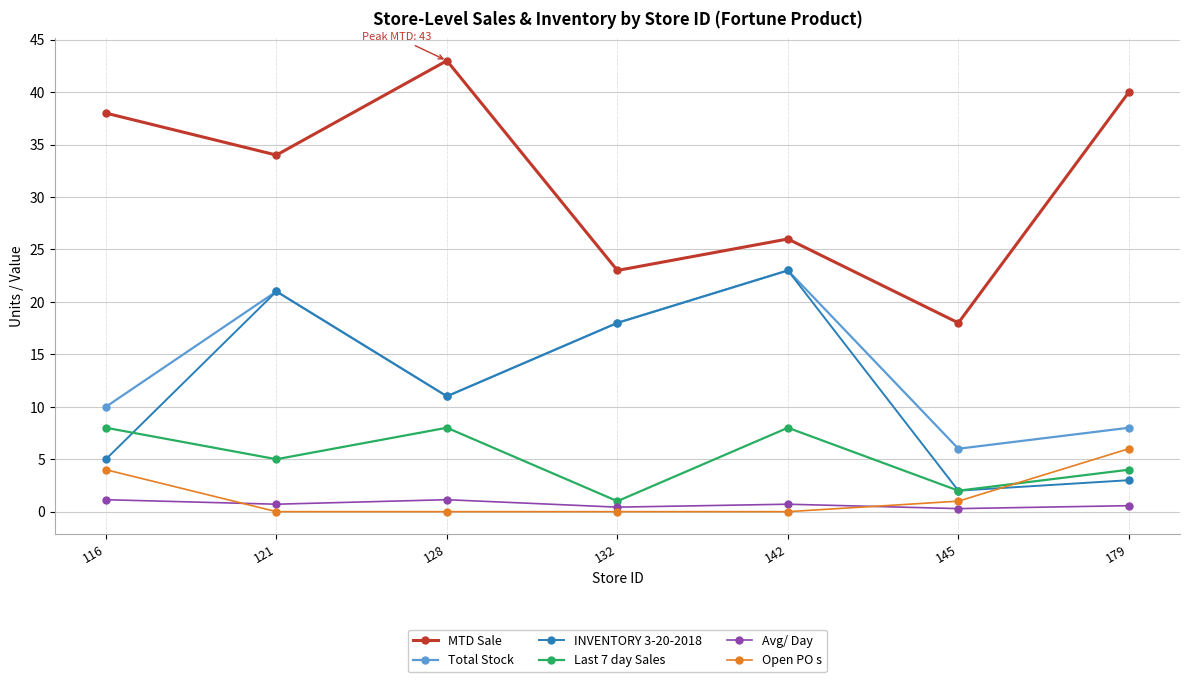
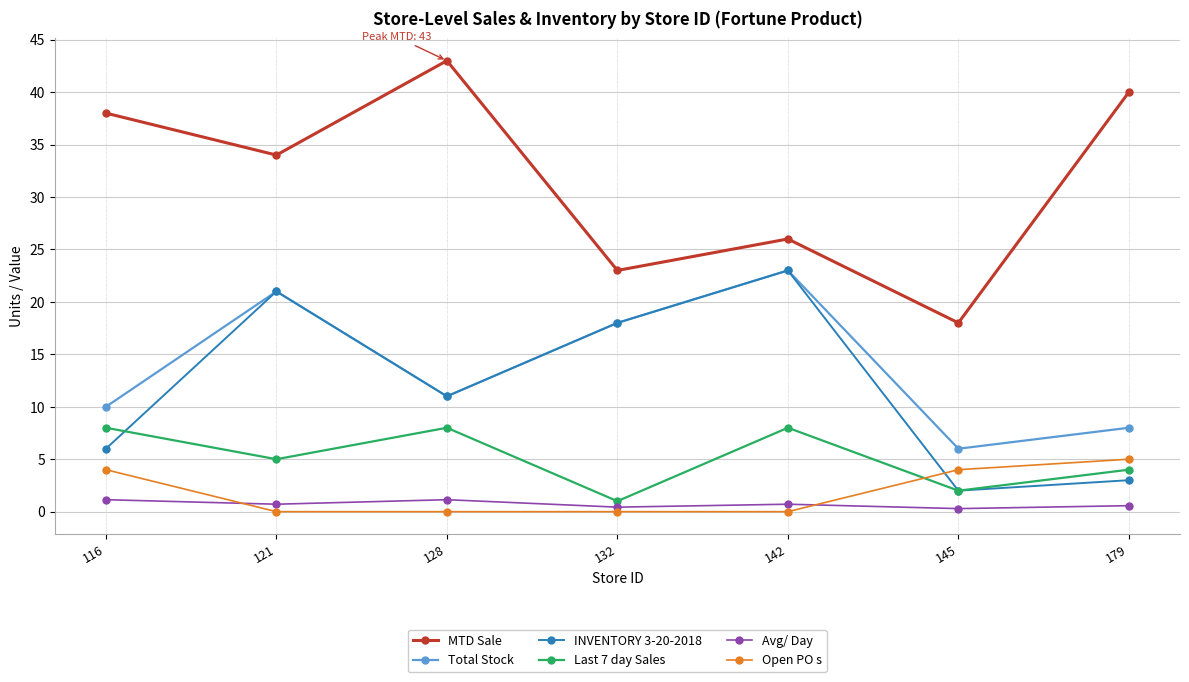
INVENTORY 3-20-2018, 116: 5 -> 6
Open PO s, 145: 1 -> 4
Open PO s, 179: 6 -> 5
